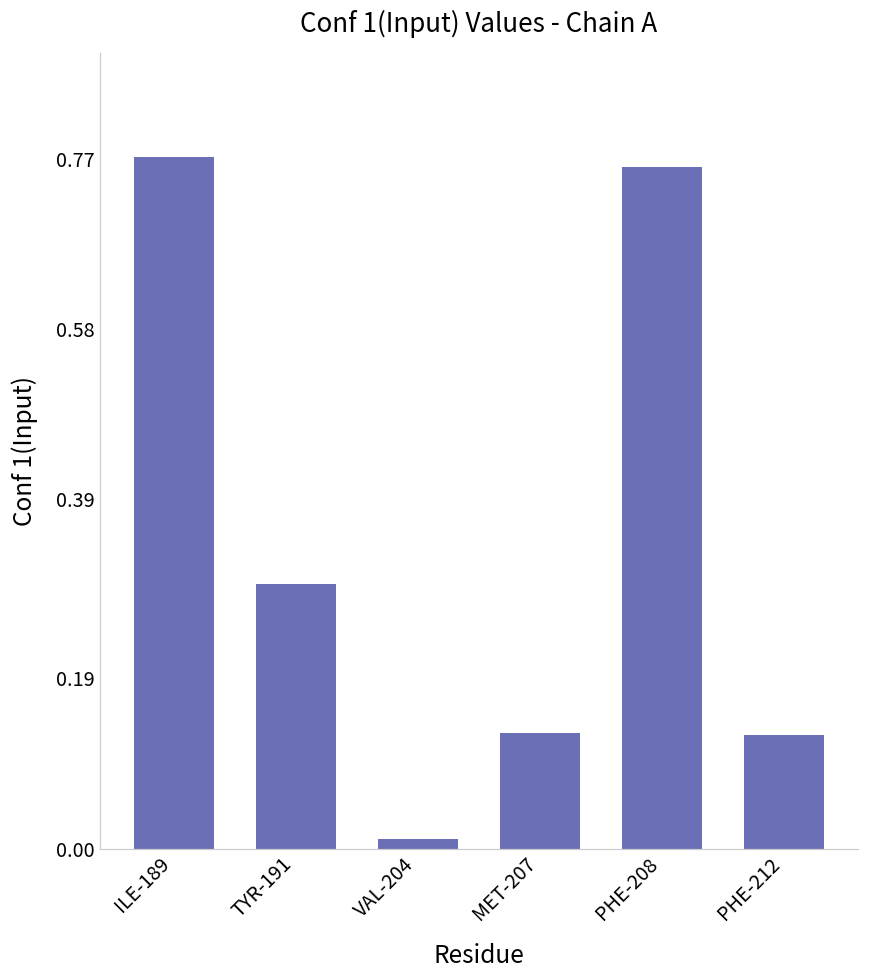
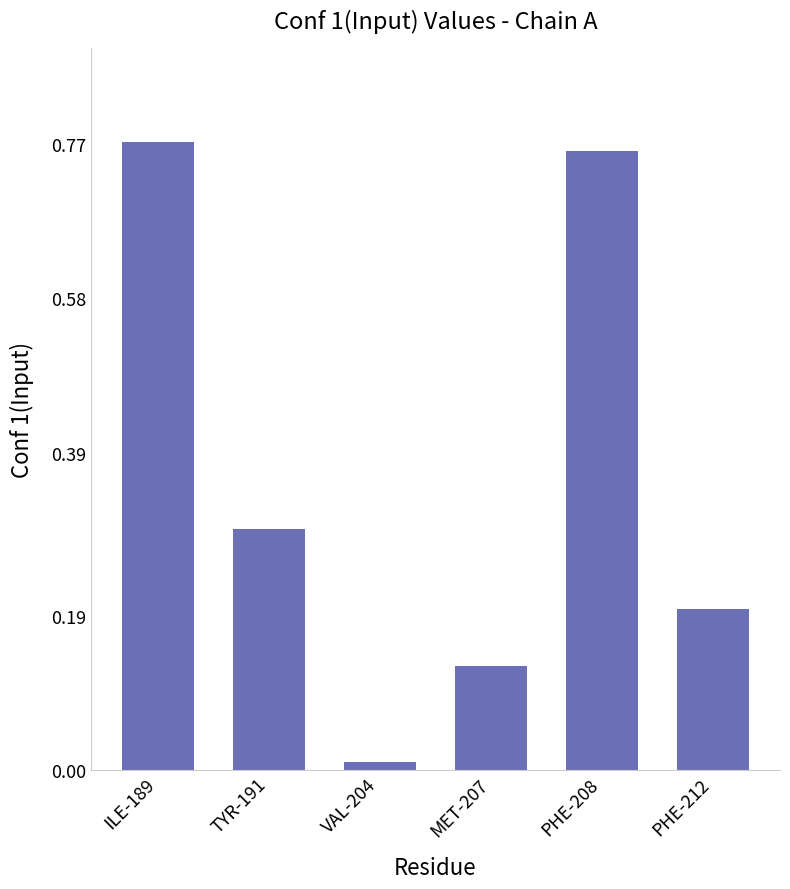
PHE-212: 0.13 -> 0.20
